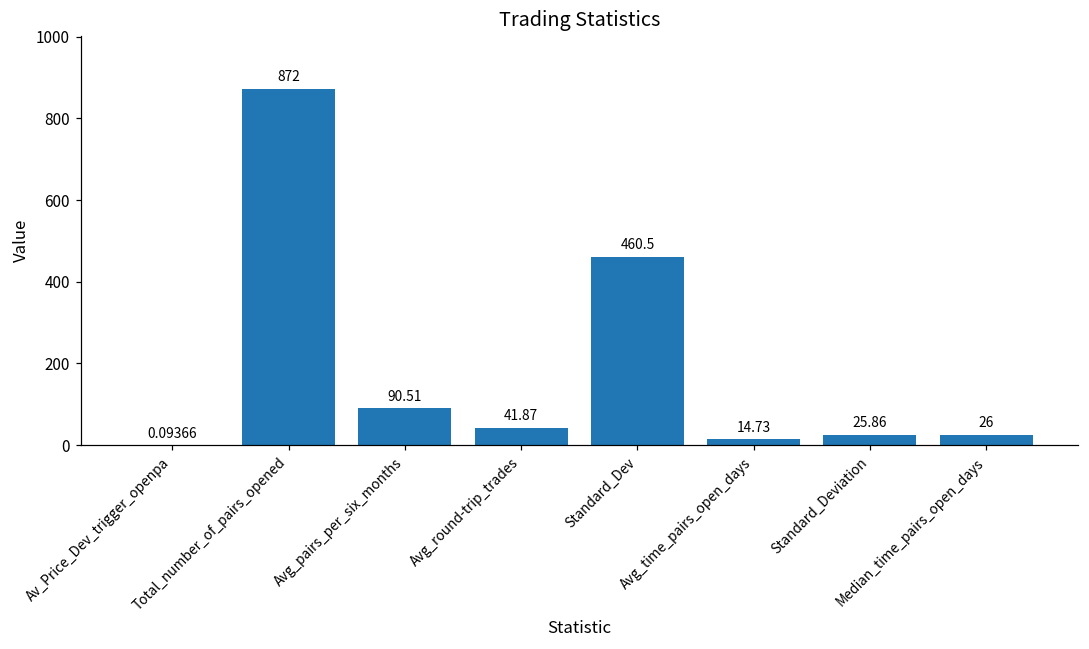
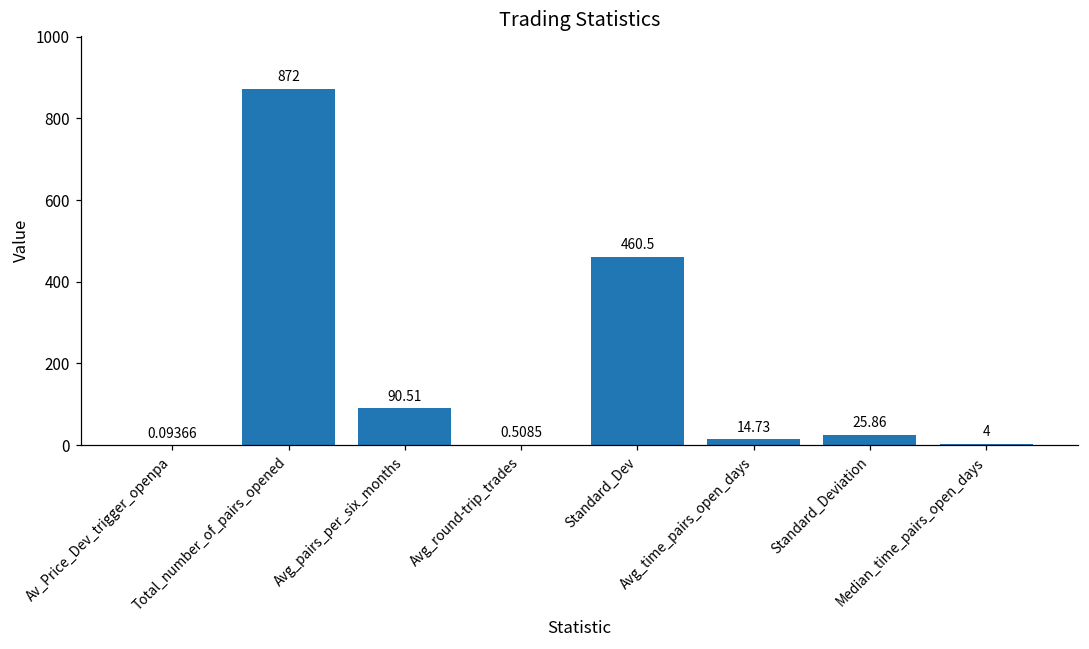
Avg_round-trip_trades: 41.87 -> 0.5085
Median_time_pairs_open_days: 26 -> 4
